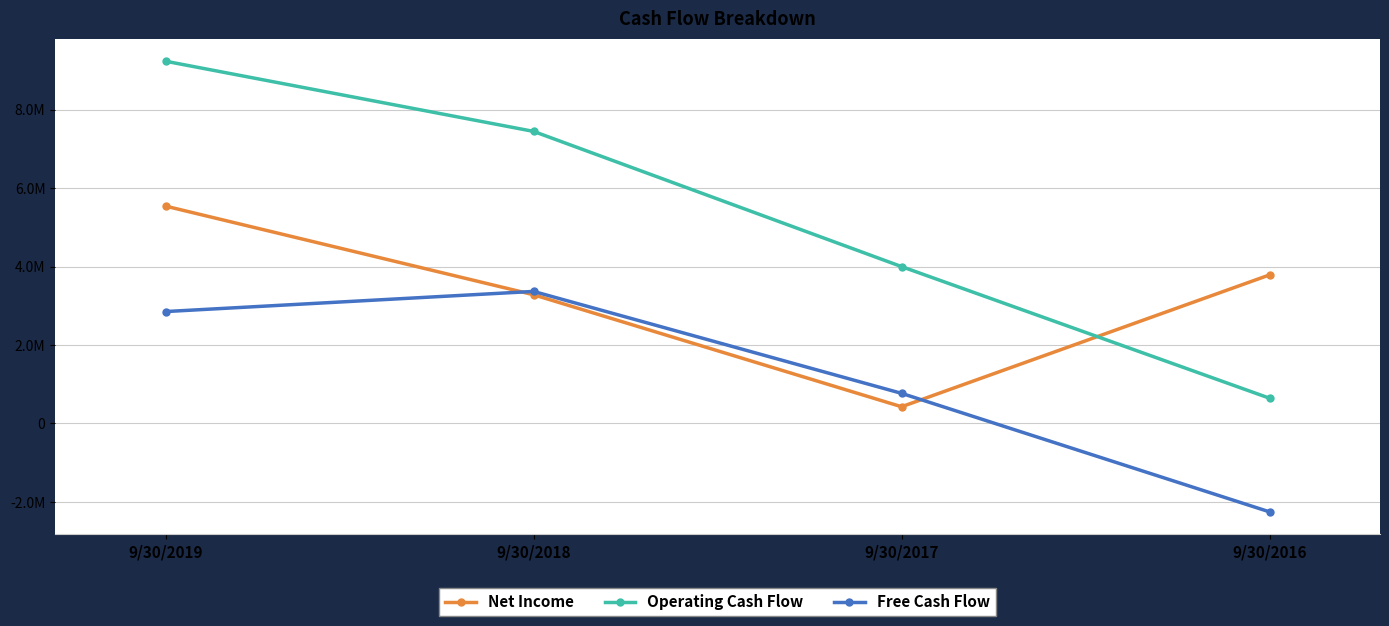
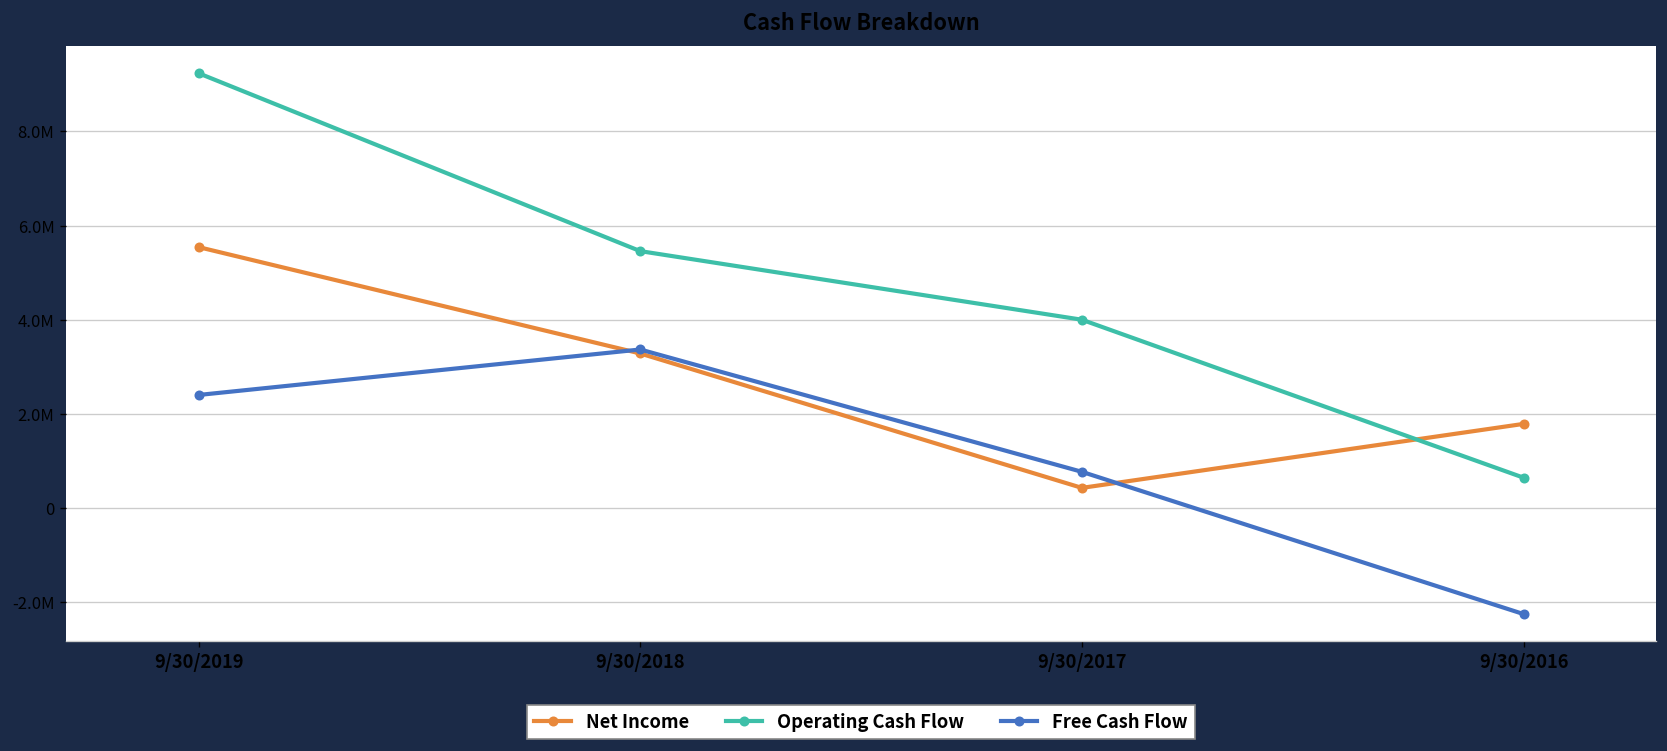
Free Cash Flow, 9/30/2019: 2900000 -> 2400000
Operating Cash Flow, 9/30/2018: 7400000 -> 5500000
Net Income, 9/30/2016: 3800000 -> 1800000
